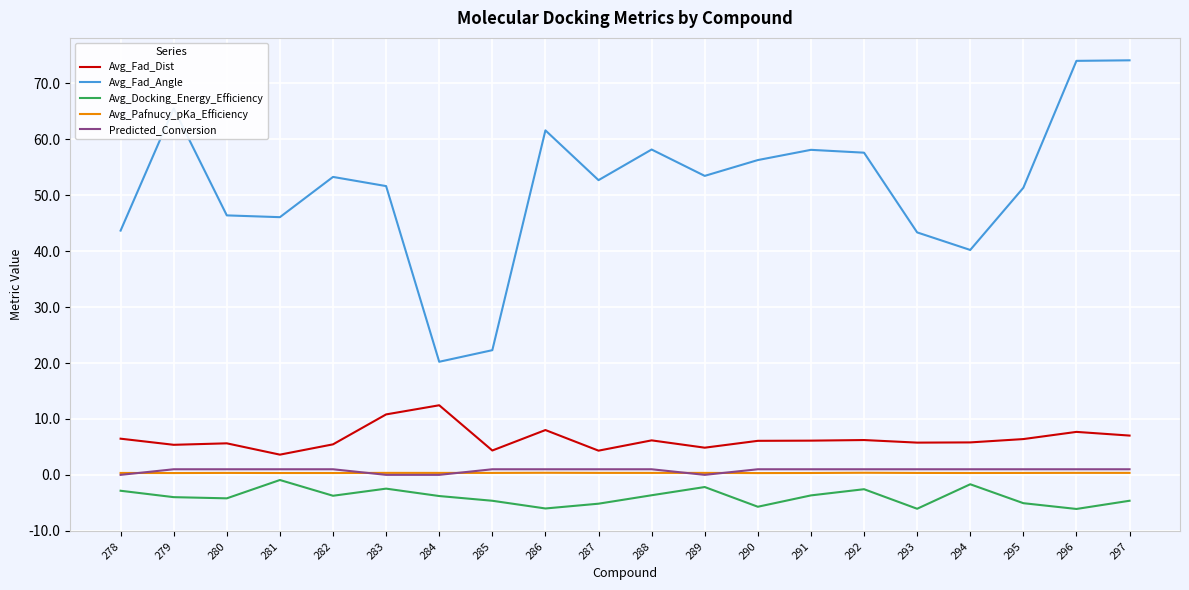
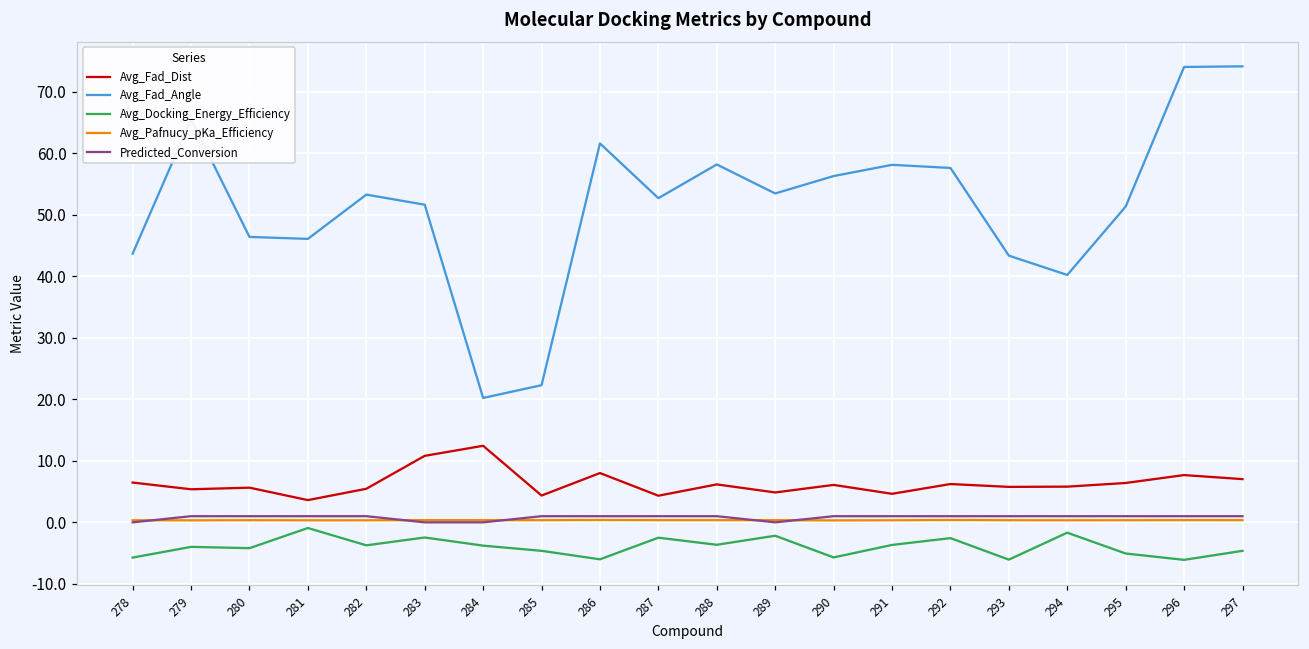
Avg_Docking_Energy_Efficiency, 278: -3 -> -6
Avg_Docking_Energy_Efficiency, 287: -5 -> -2
Avg_Fad_Dist, 291: 6 -> 5
